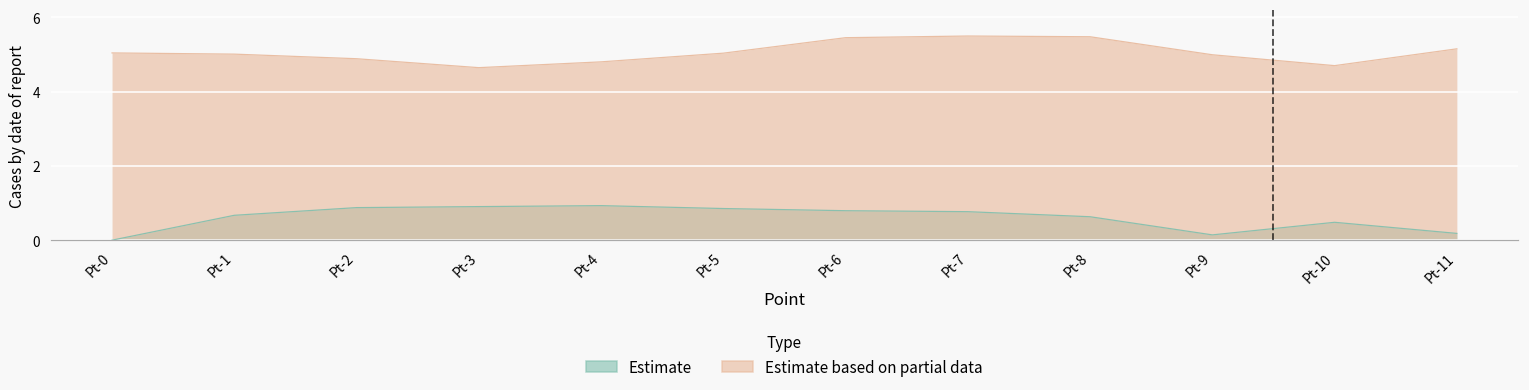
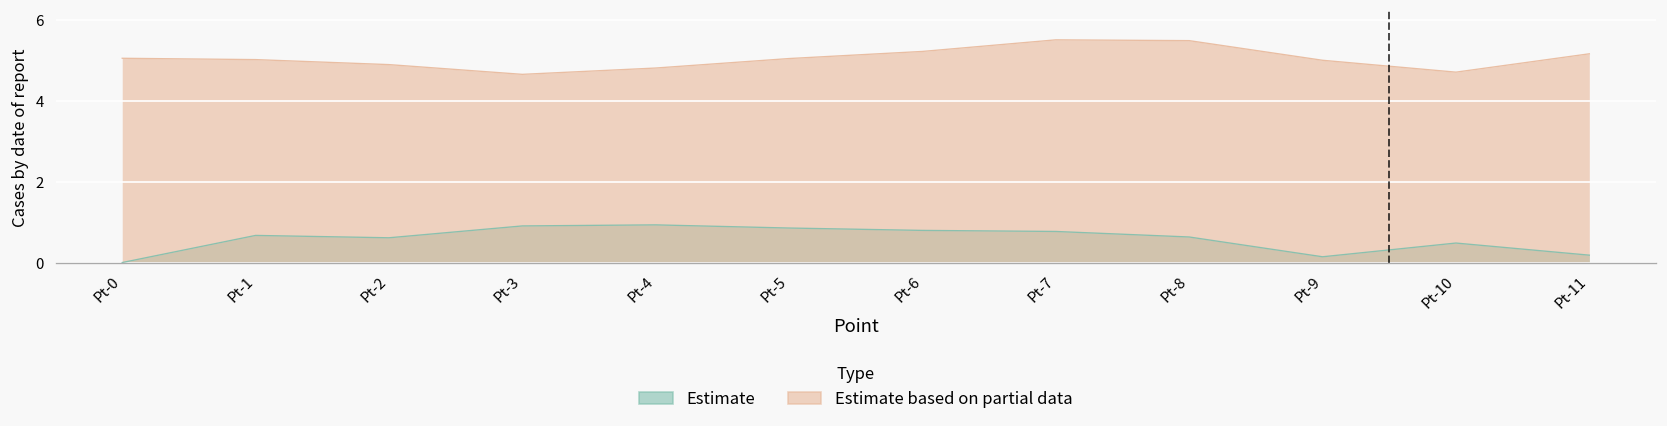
Estimate, Pt-2: 0.9 -> 0.6
Estimate based on partial data, Pt-6: 5.5 -> 5.2
